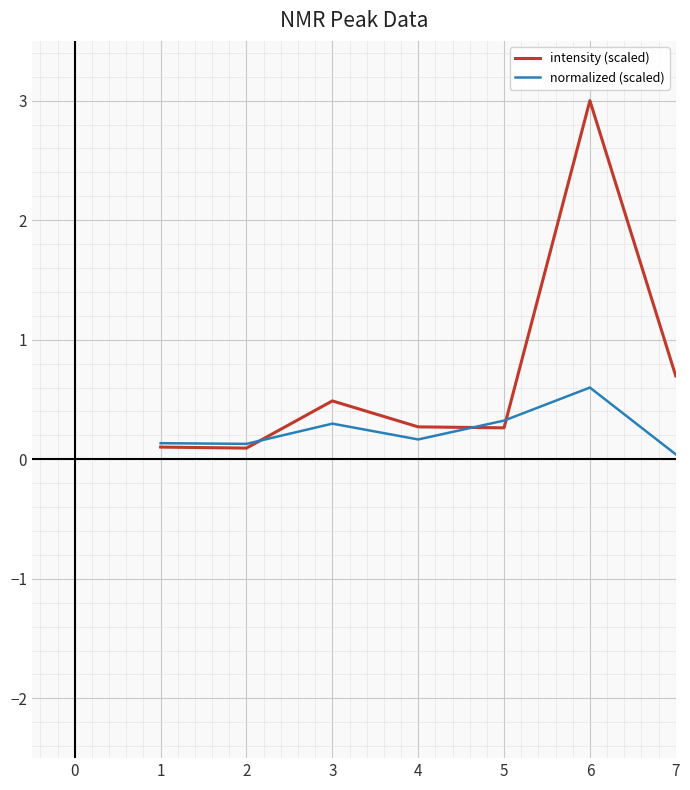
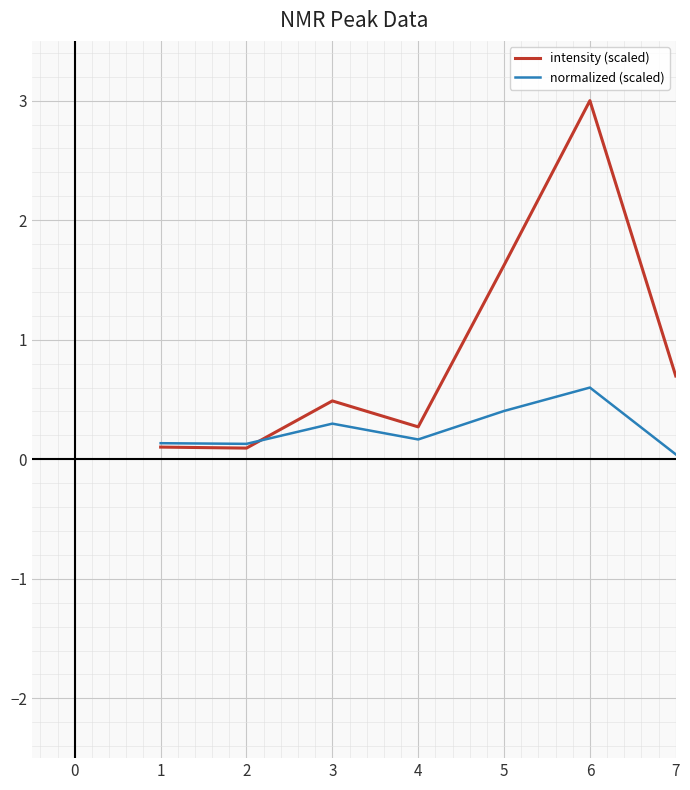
intensity (scaled), 5: 0.26 -> 1.62
normalized (scaled), 5: 0.32 -> 0.40
